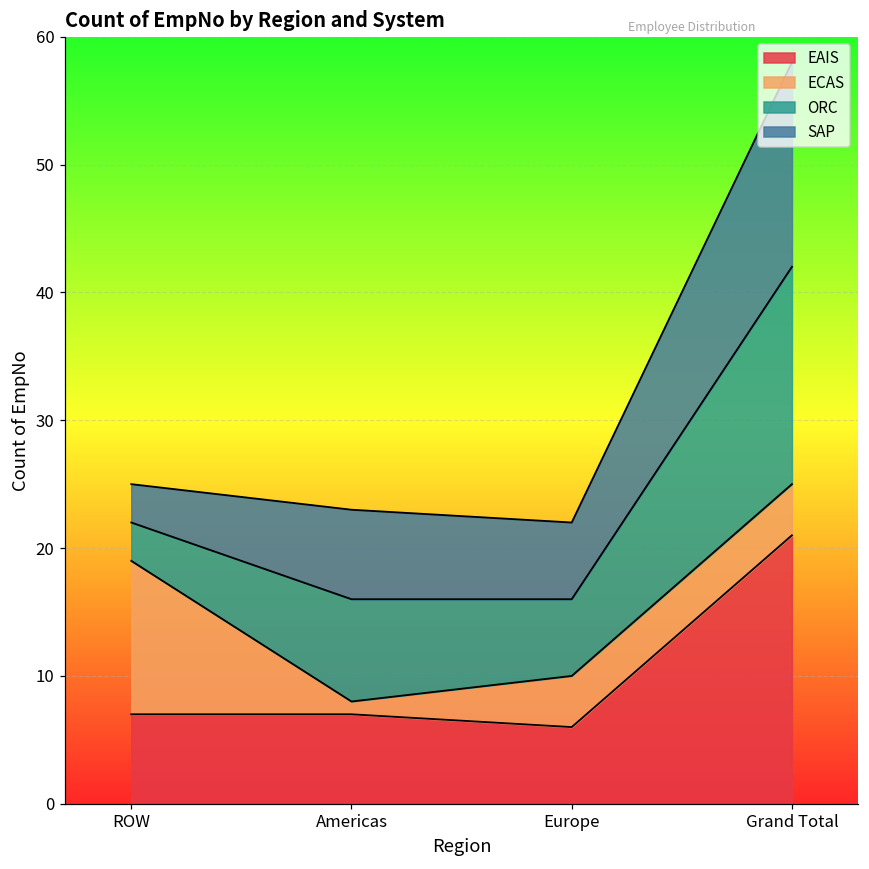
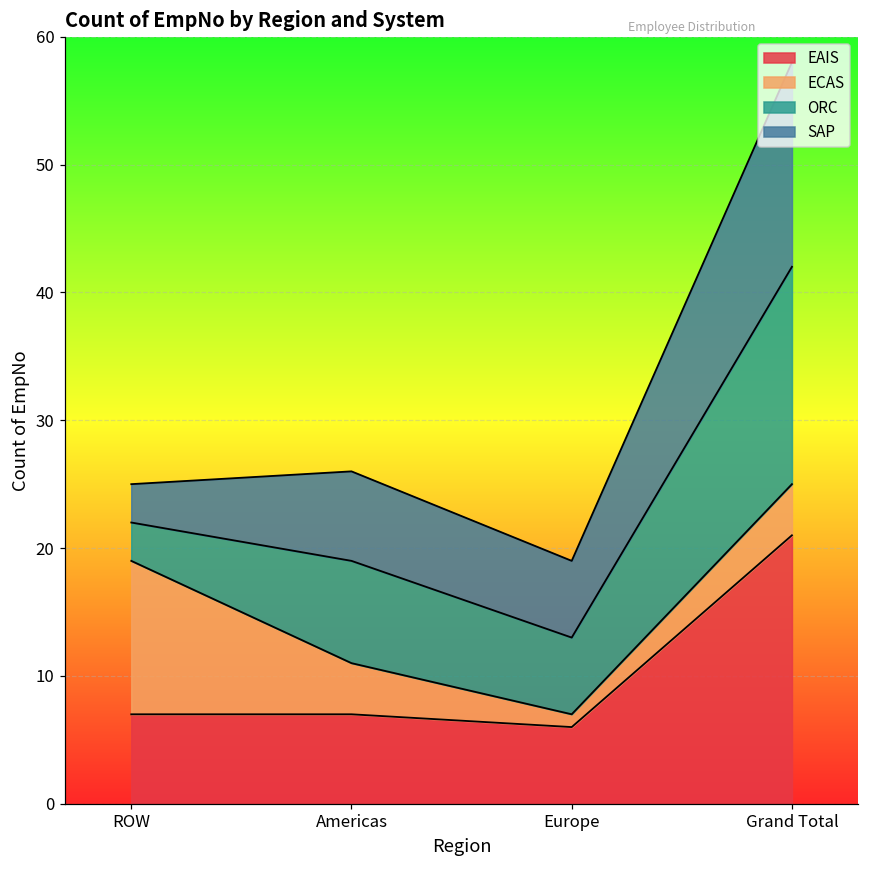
ECAS, Americas: 1 -> 4
ECAS, Europe: 4 -> 1
